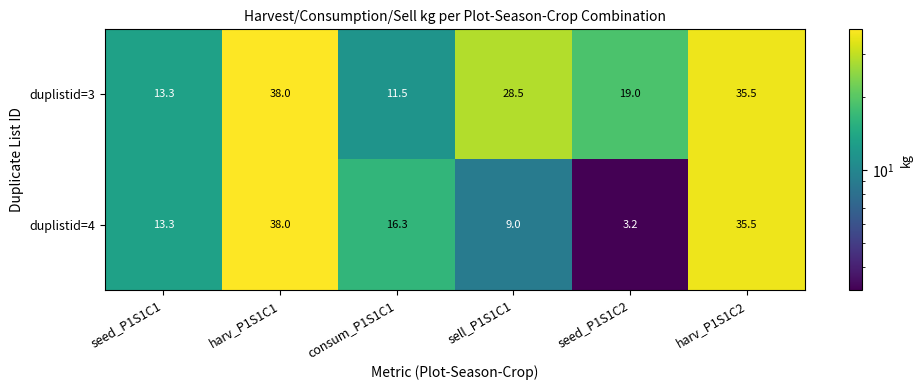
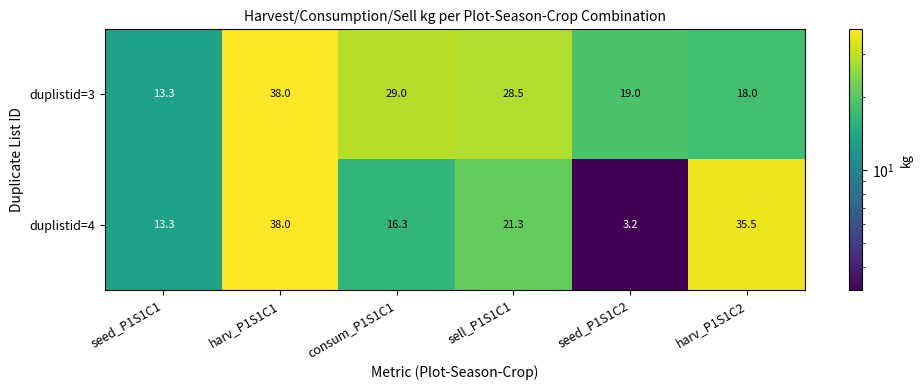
duplistid=3, consum_P1S1C1: 11.5 -> 29.0
duplistid=3, harv_P1S1C2: 35.5 -> 18.0
duplistid=4, sell_P1S1C1: 9.0 -> 21.3
